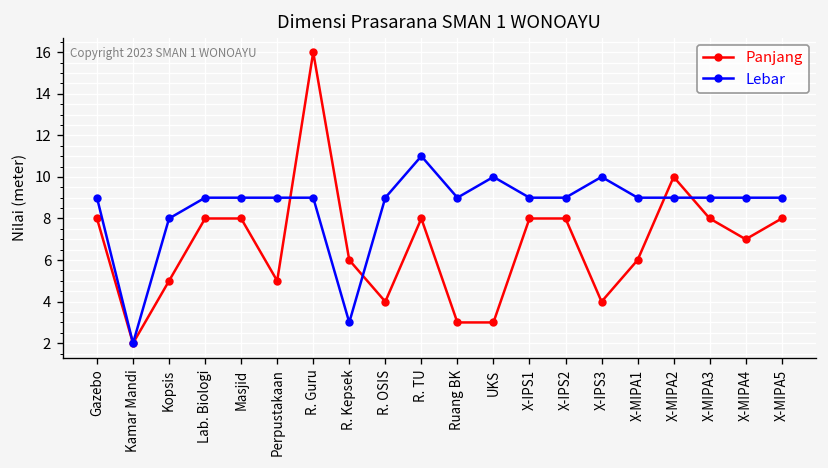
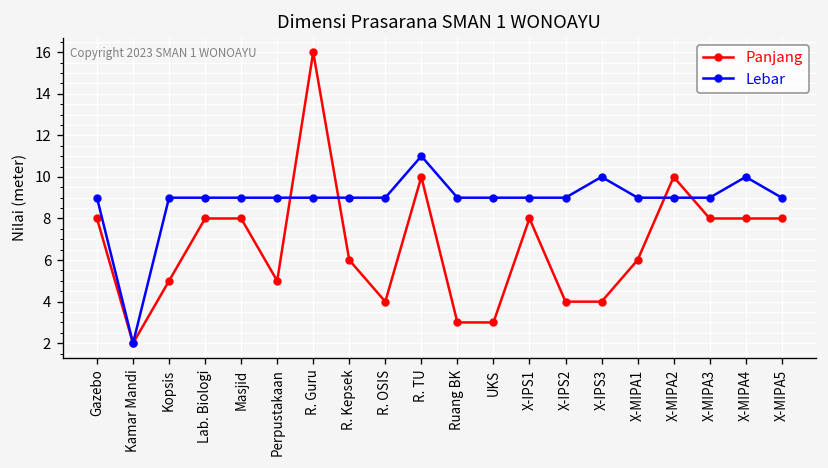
Lebar, Kopsis: 8 -> 9
Lebar, R. Kepsek: 3 -> 9
Panjang, R. TU: 8 -> 10
Lebar, UKS: 10 -> 9
Panjang, X-IPS2: 8 -> 4
Panjang, X-MIPA4: 7 -> 8
Lebar, X-MIPA4: 9 -> 10
